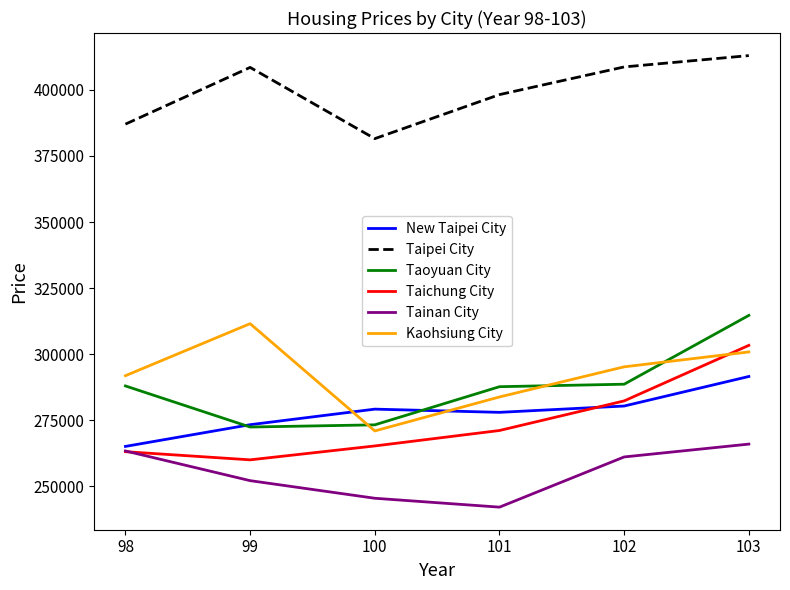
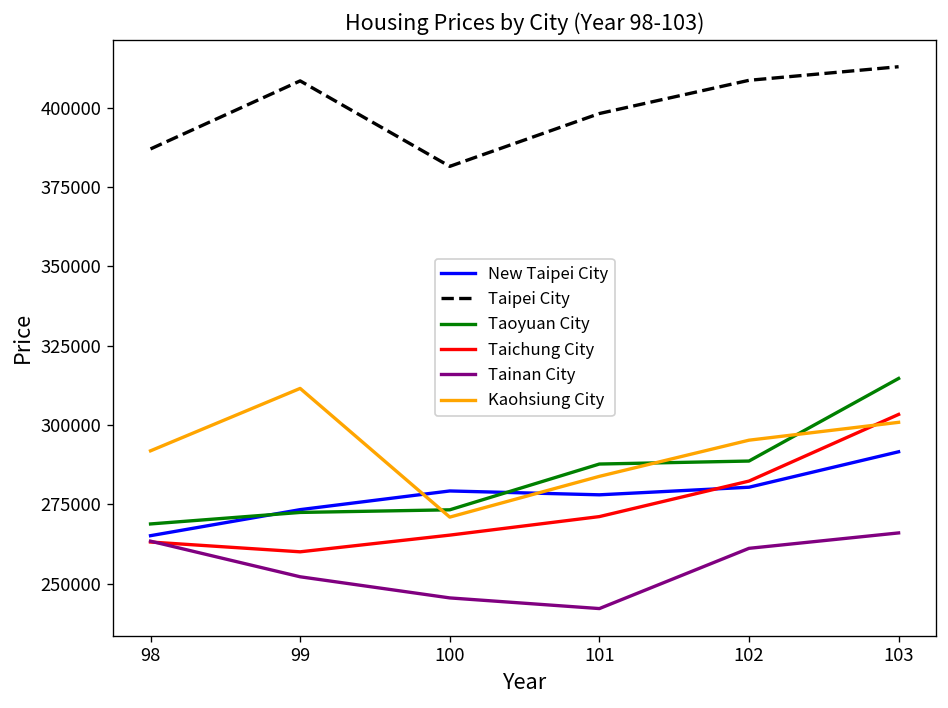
Taoyuan City, 98: 288000 -> 269000
